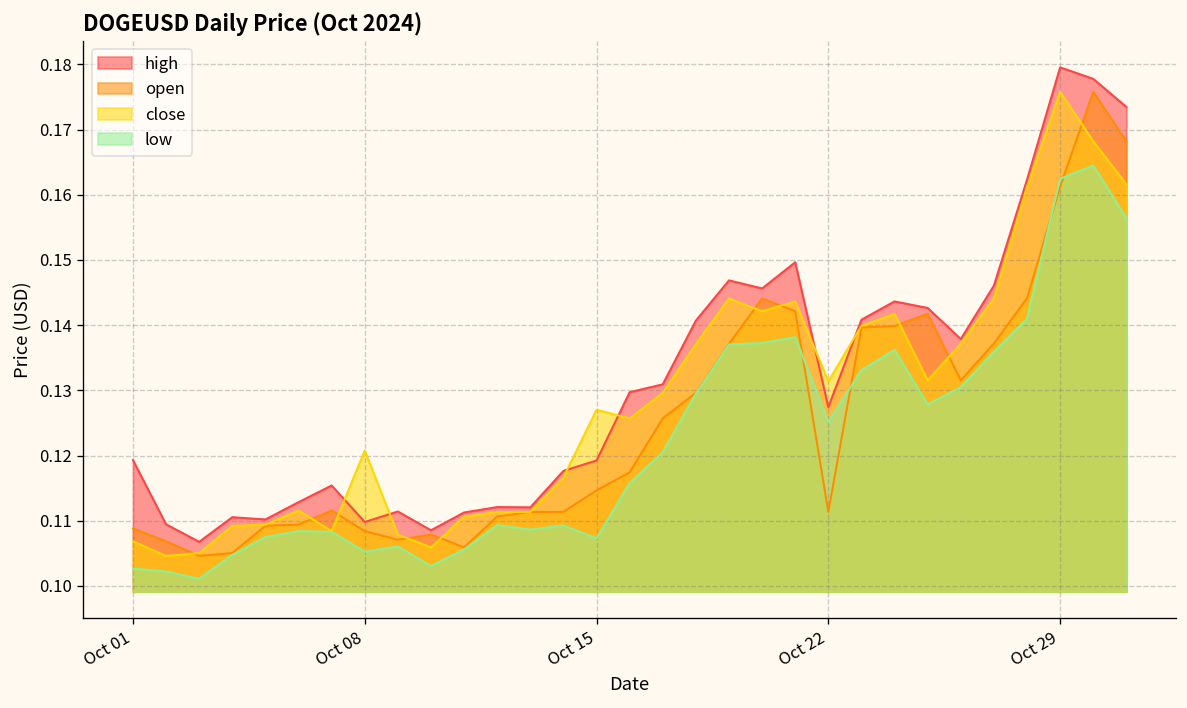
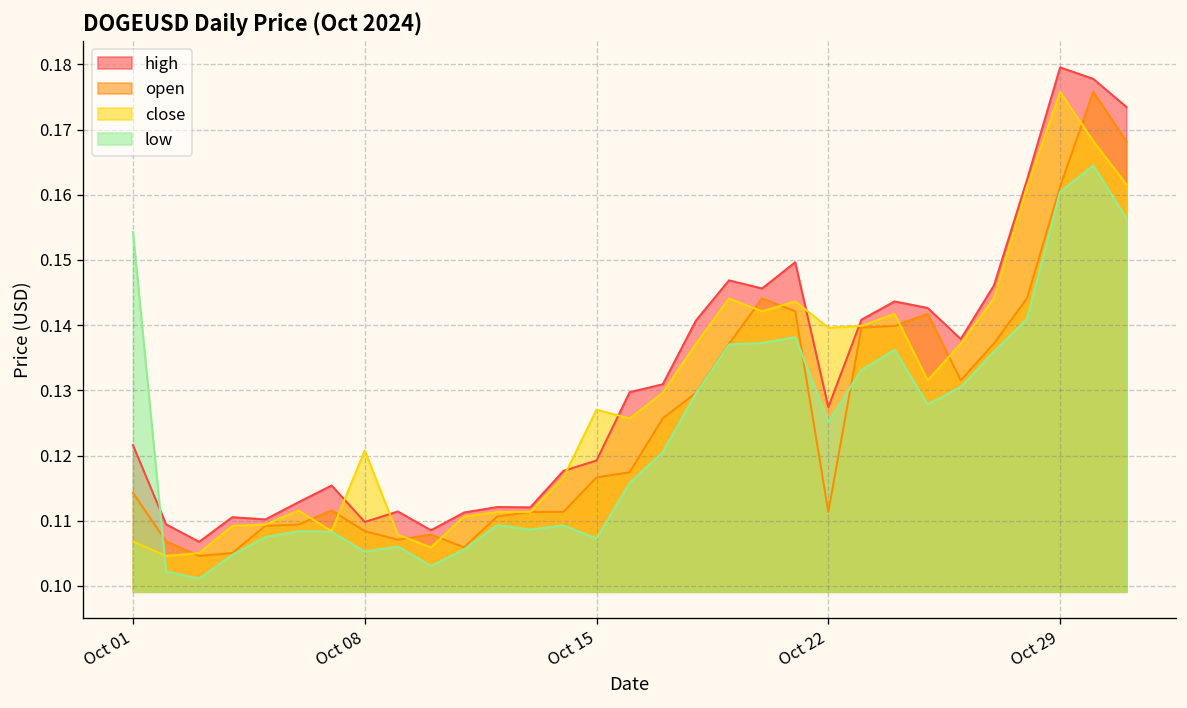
high, Oct 01: 0.119 -> 0.122
open, Oct 01: 0.109 -> 0.114
low, Oct 01: 0.103 -> 0.154
open, Oct 15: 0.115 -> 0.117
close, Oct 22: 0.131 -> 0.140
low, Oct 29: 0.162 -> 0.160
